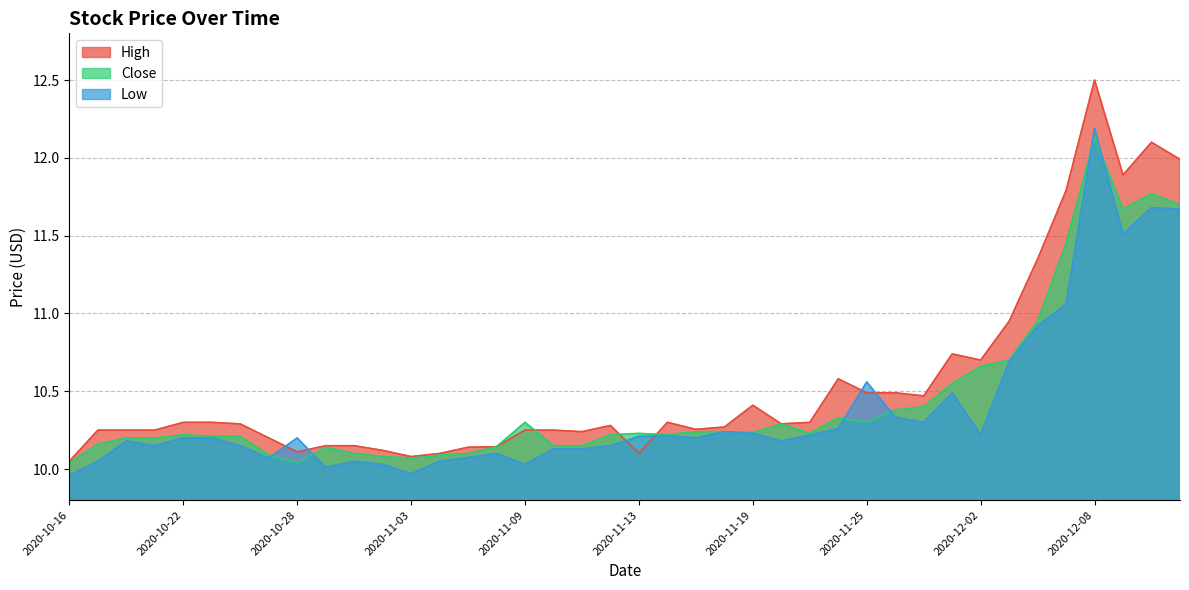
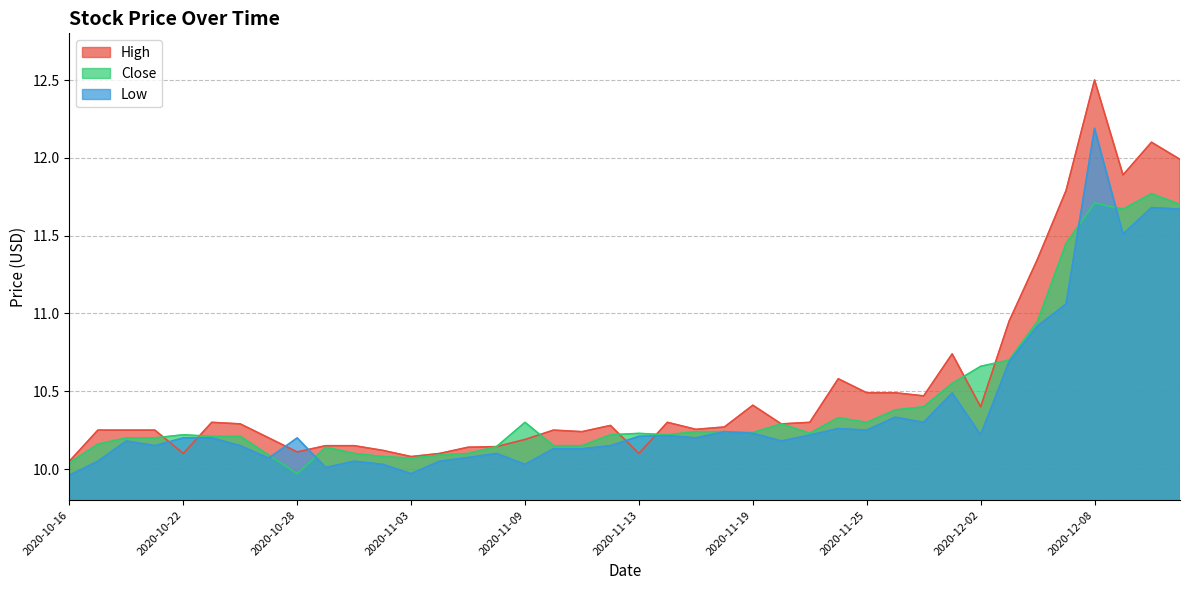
High, 2020-10-22: 10.3 -> 10.1
Close, 2020-10-28: 10.04 -> 9.97
High, 2020-11-09: 10.25 -> 10.19
Low, 2020-11-25: 10.56 -> 10.25
High, 2020-12-02: 10.7 -> 10.4
Close, 2020-12-08: 12.13 -> 11.71
